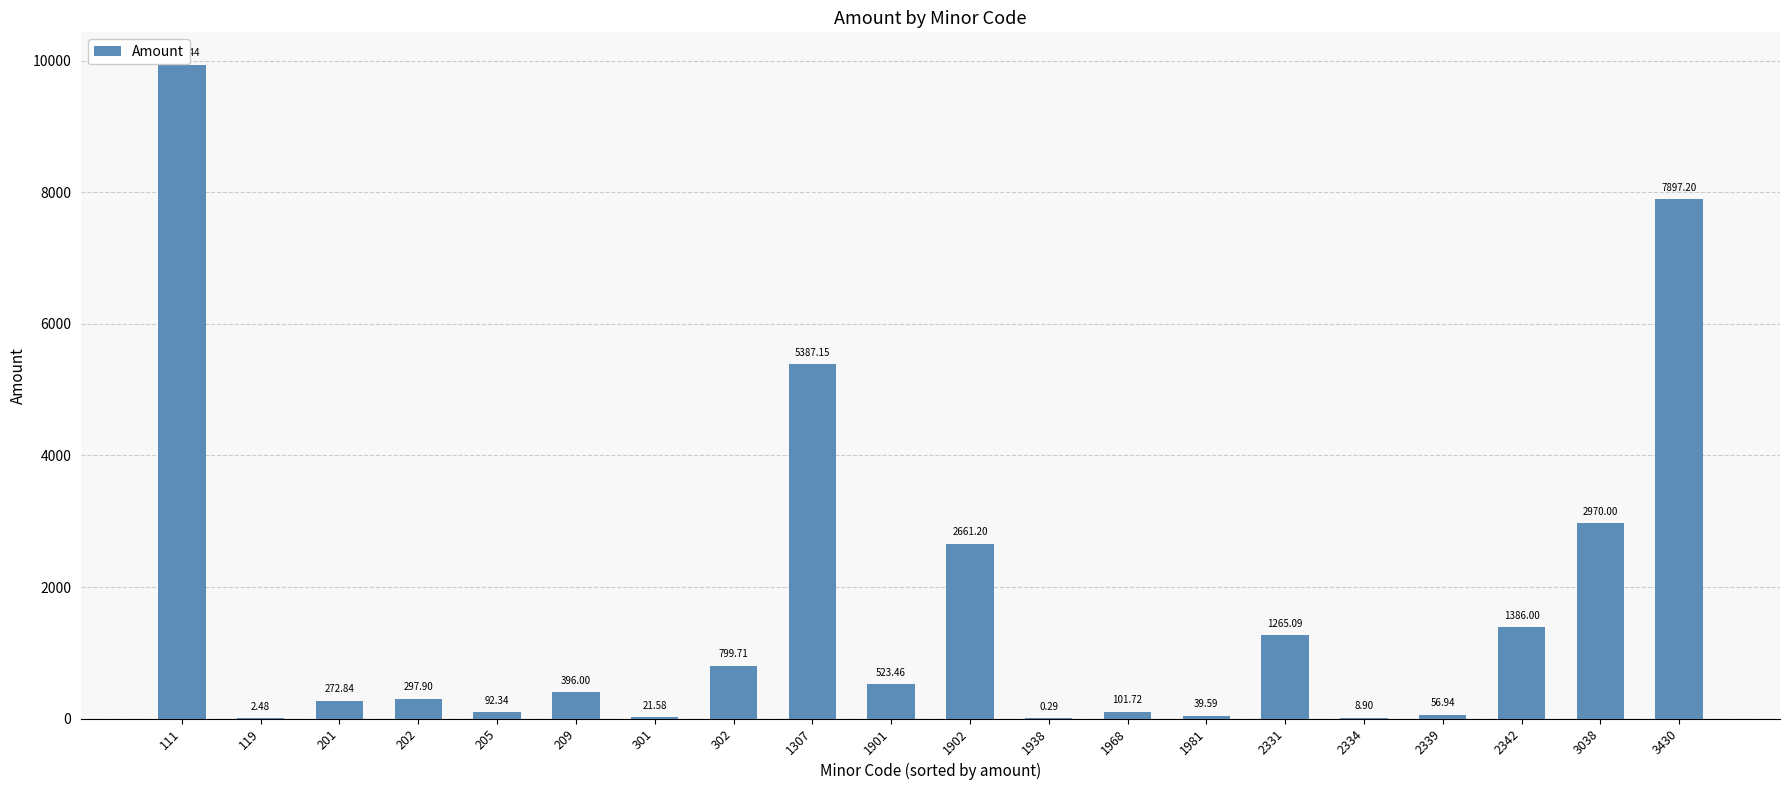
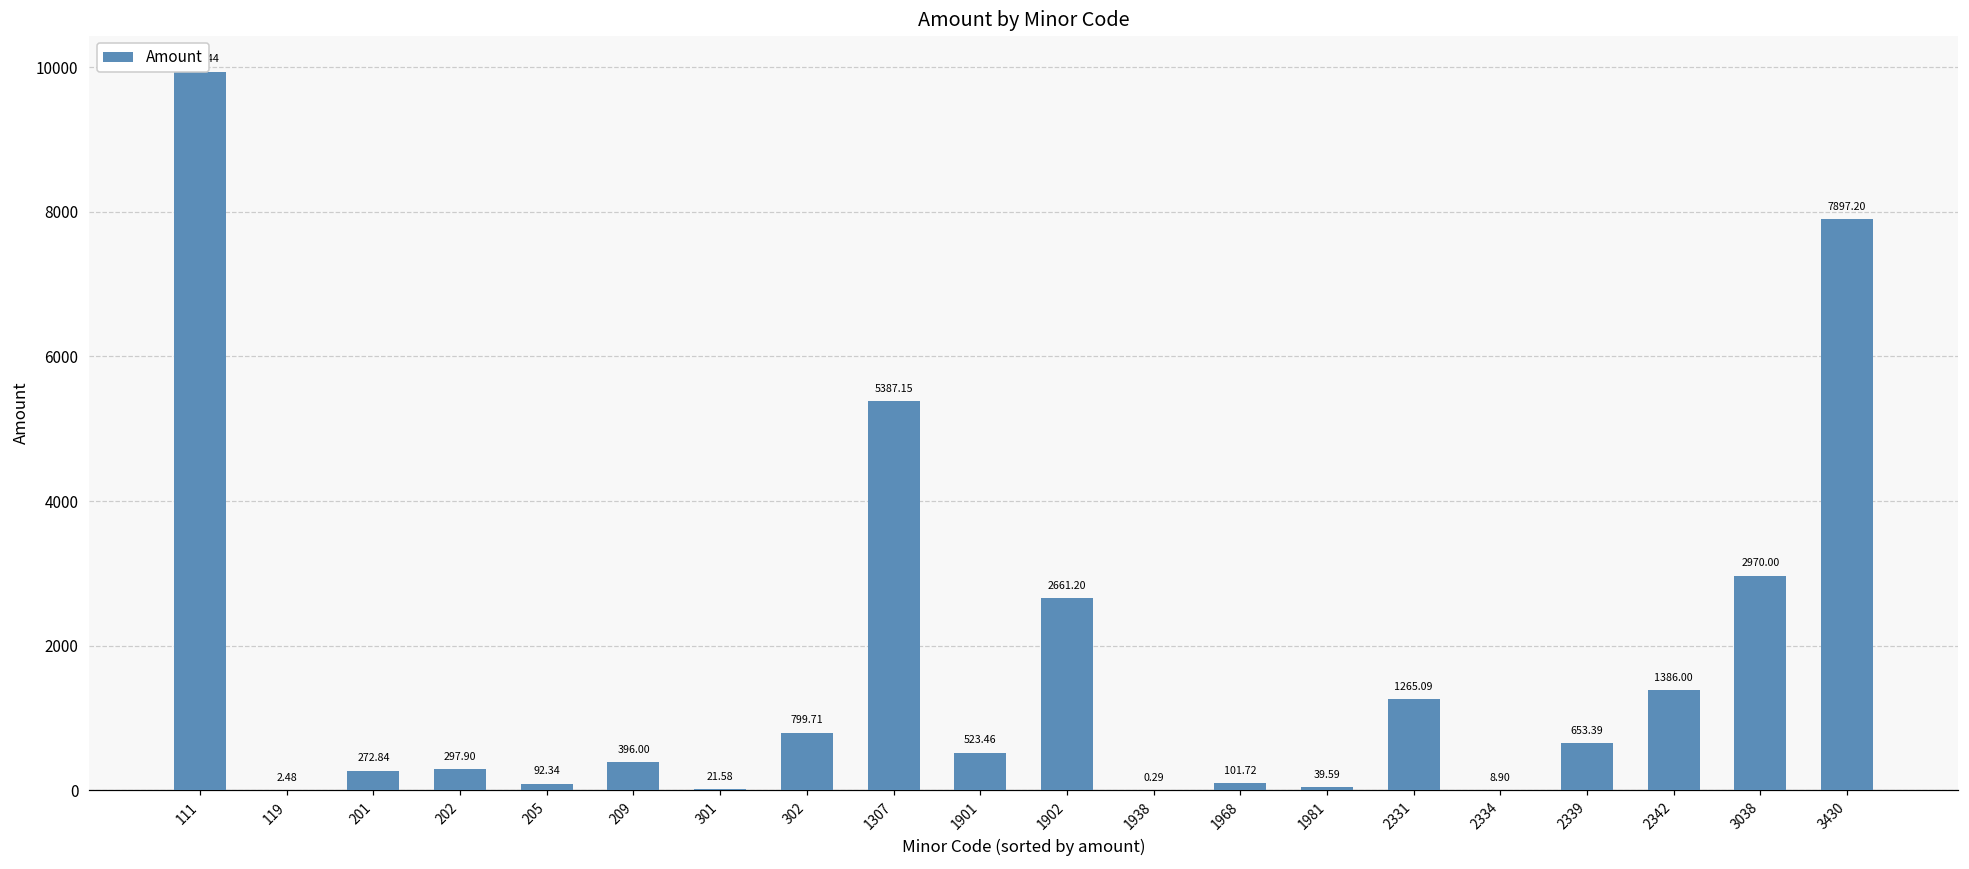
2339: 56.94 -> 653.39
